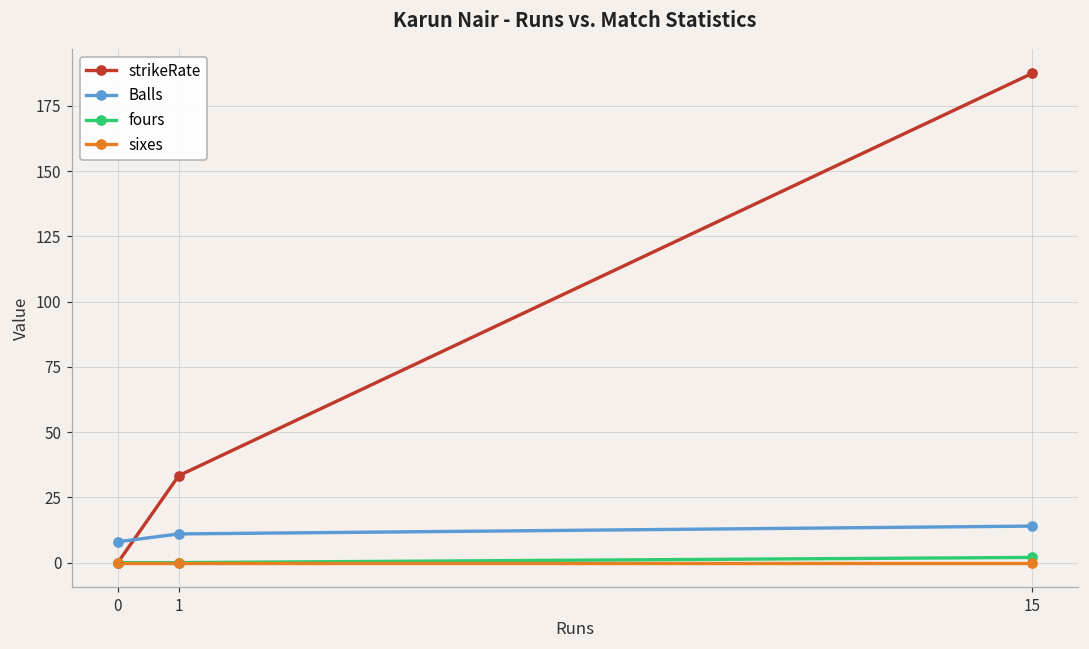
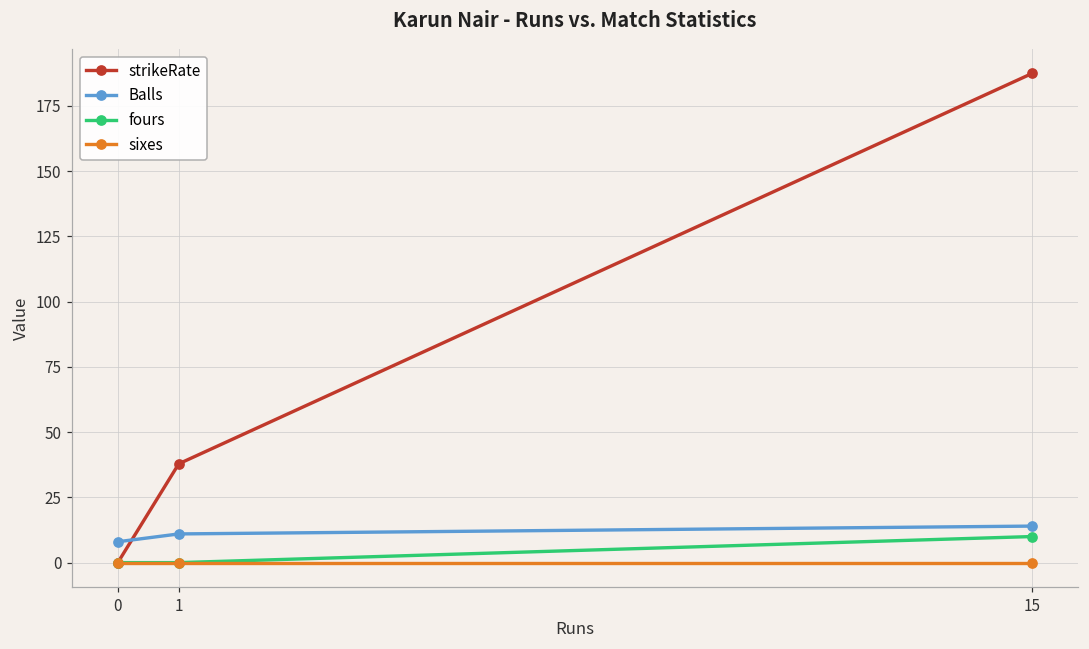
strikeRate, 1: 33 -> 38
fours, 15: 2 -> 10
